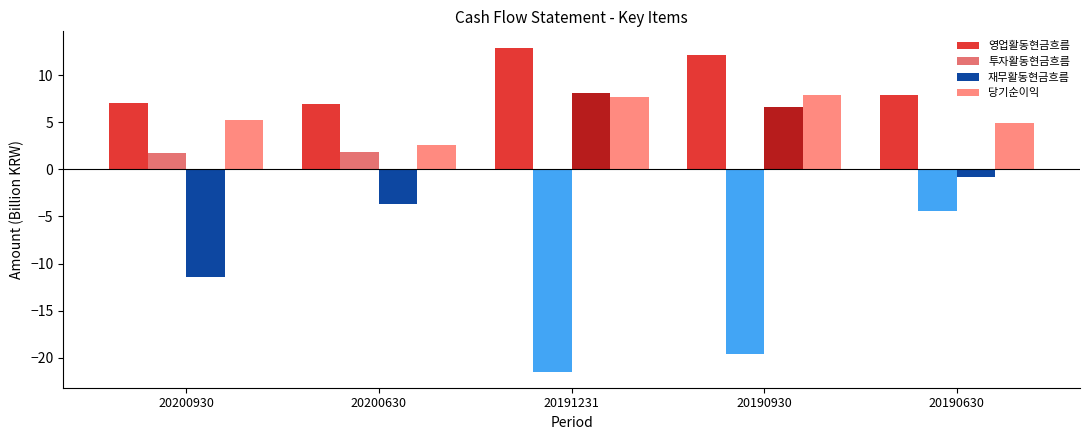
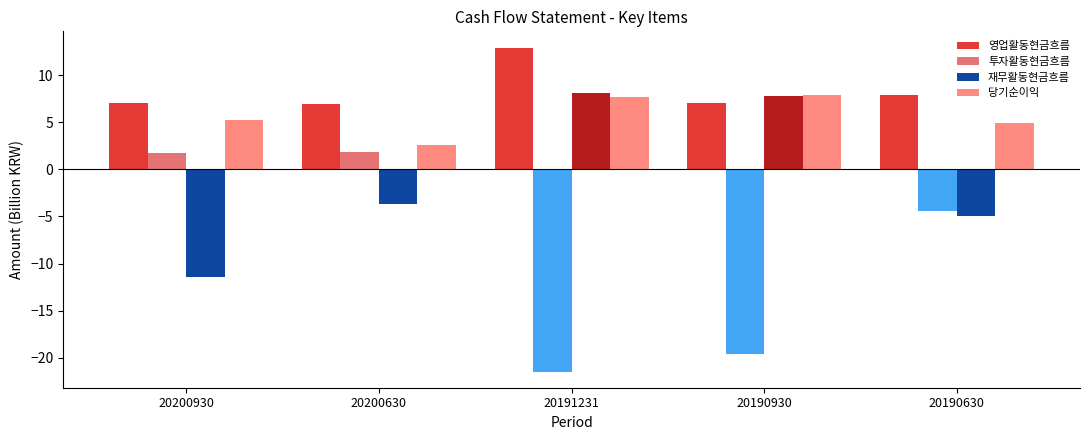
영업활동현금흐름, 20190930: 12 -> 7
재무활동현금흐름, 20190930: 7 -> 8
재무활동현금흐름, 20190630: -1 -> -5
